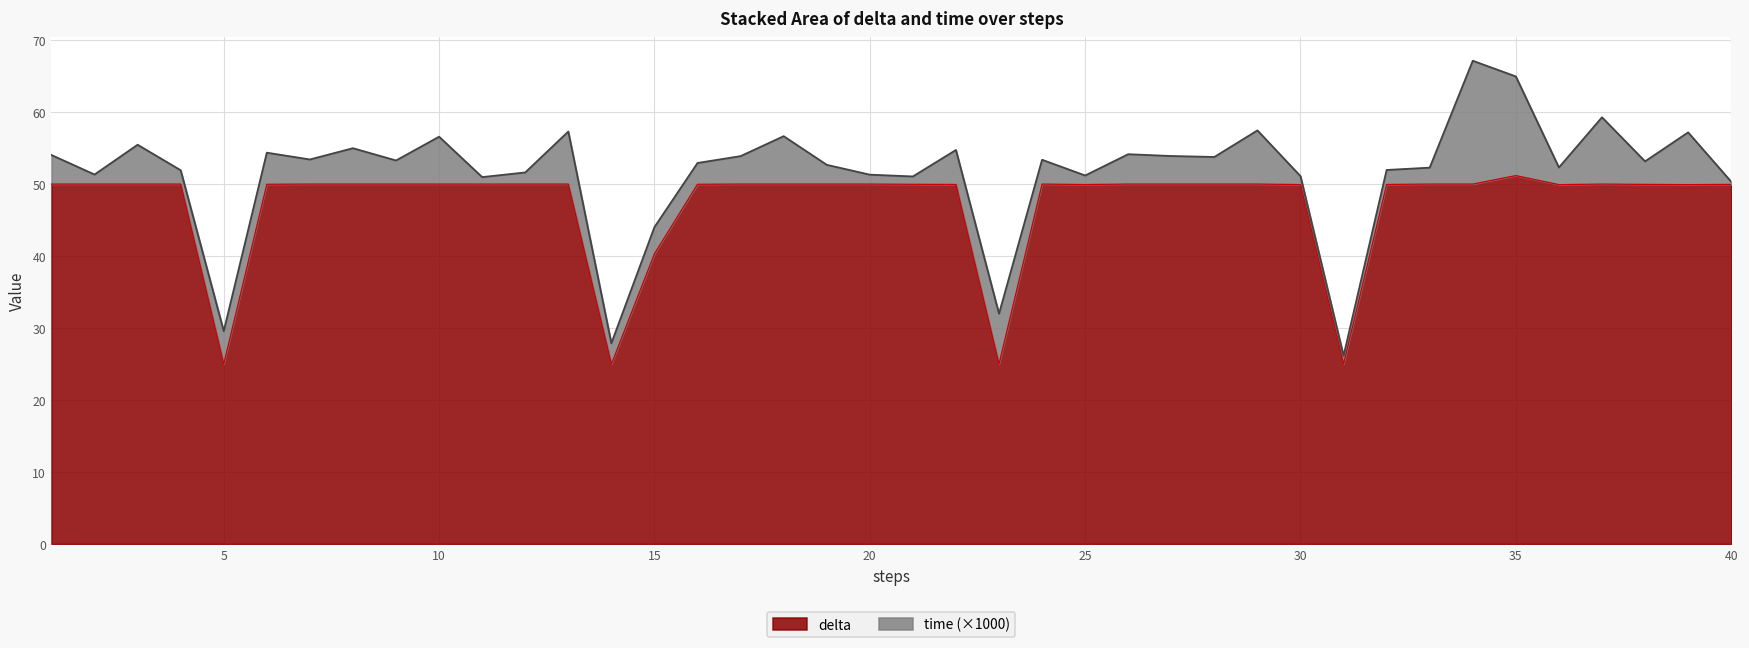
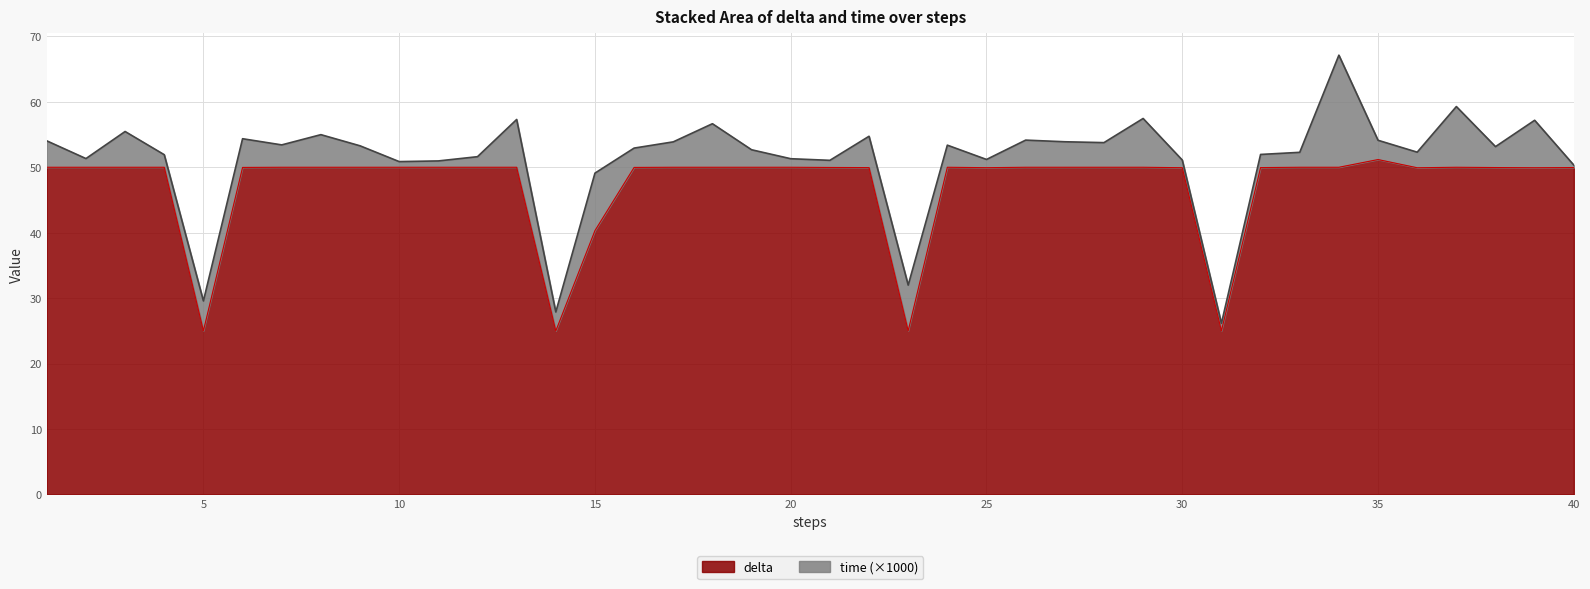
time (×1000), 10: 7 -> 1
time (×1000), 15: 4 -> 9
time (×1000), 35: 14 -> 3
